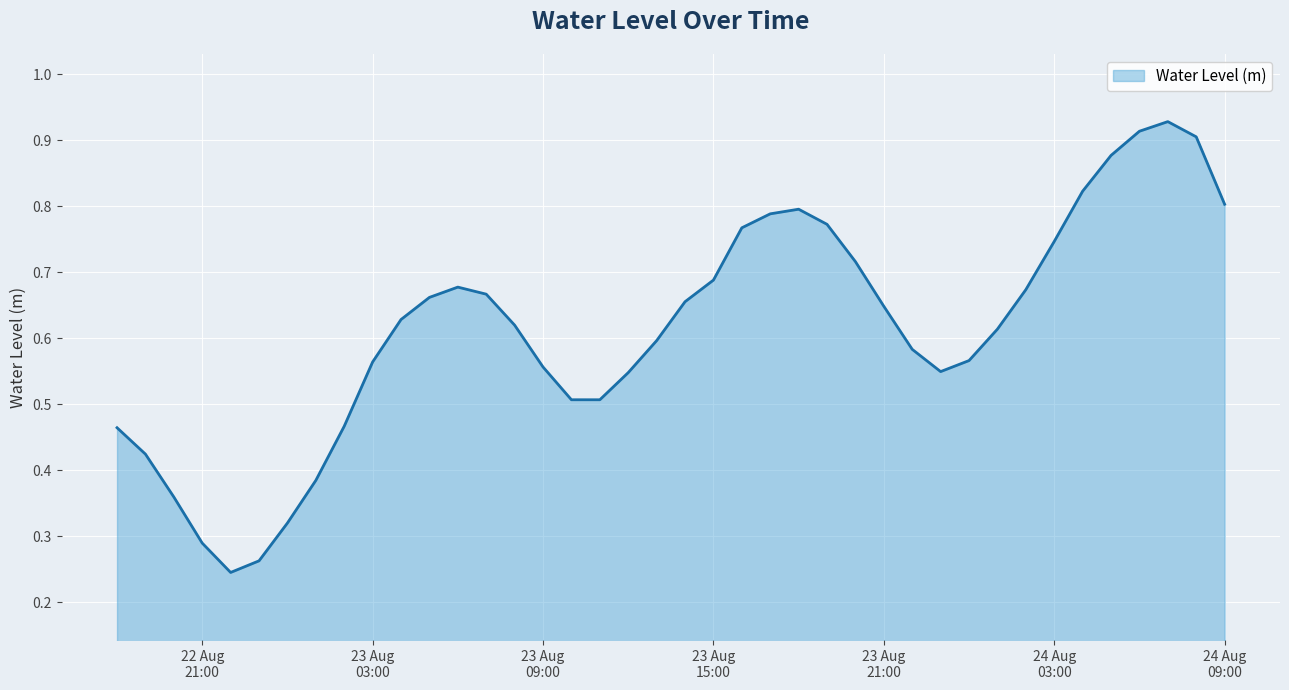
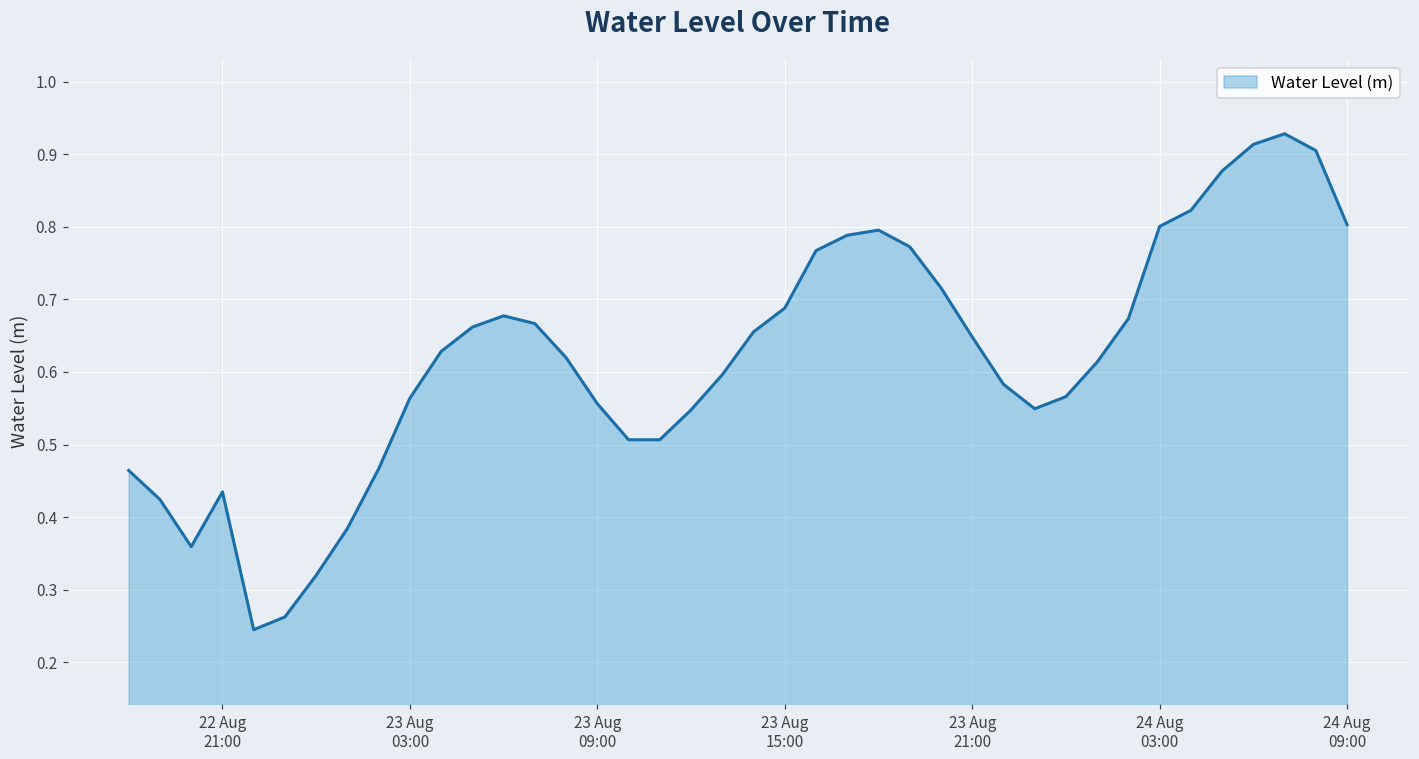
22 Aug 21:00: 0.29 -> 0.43
24 Aug 03:00: 0.75 -> 0.80
